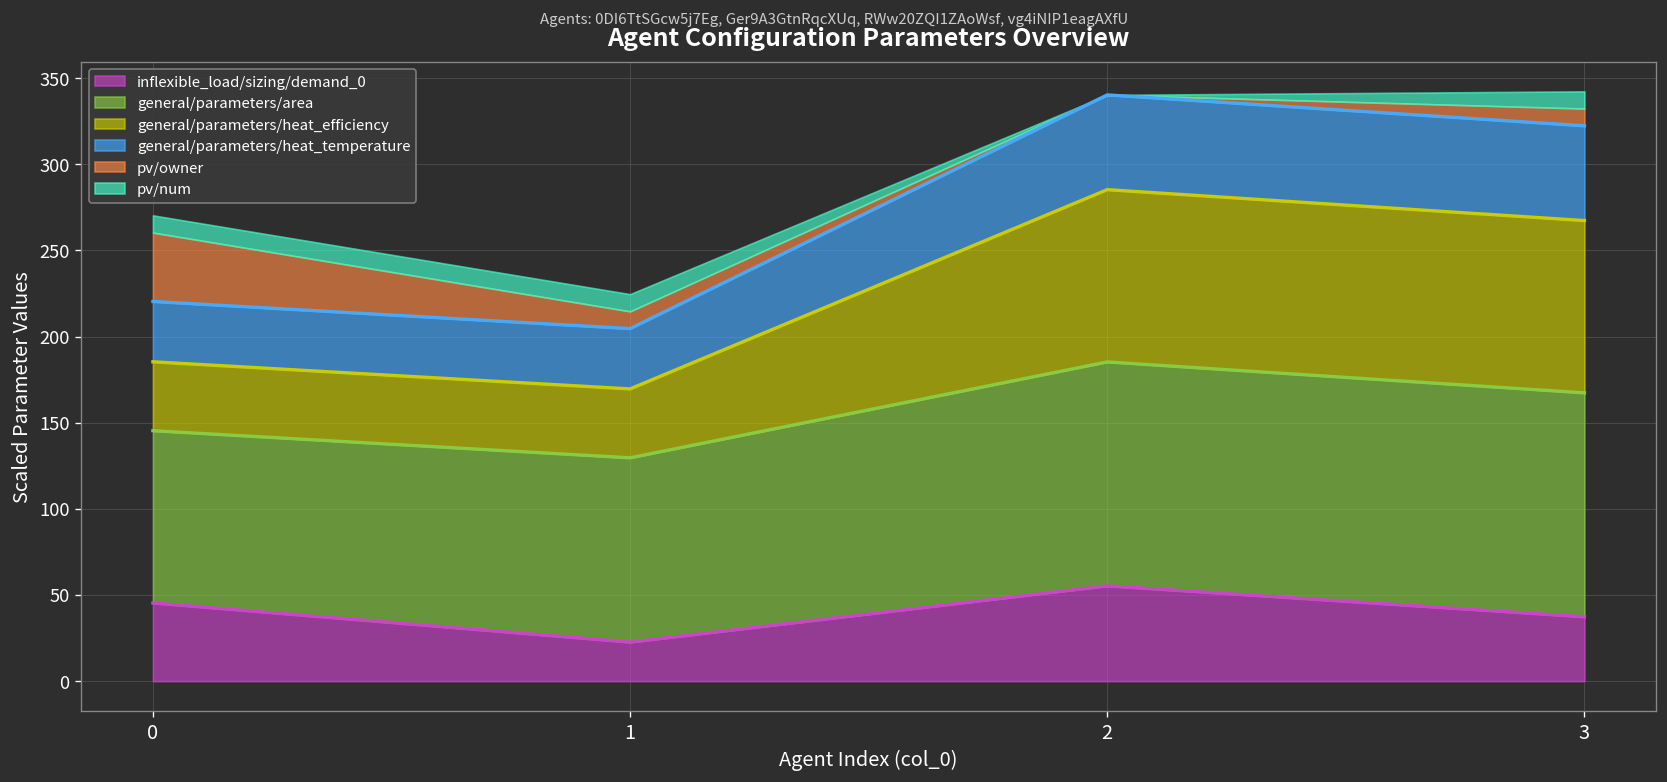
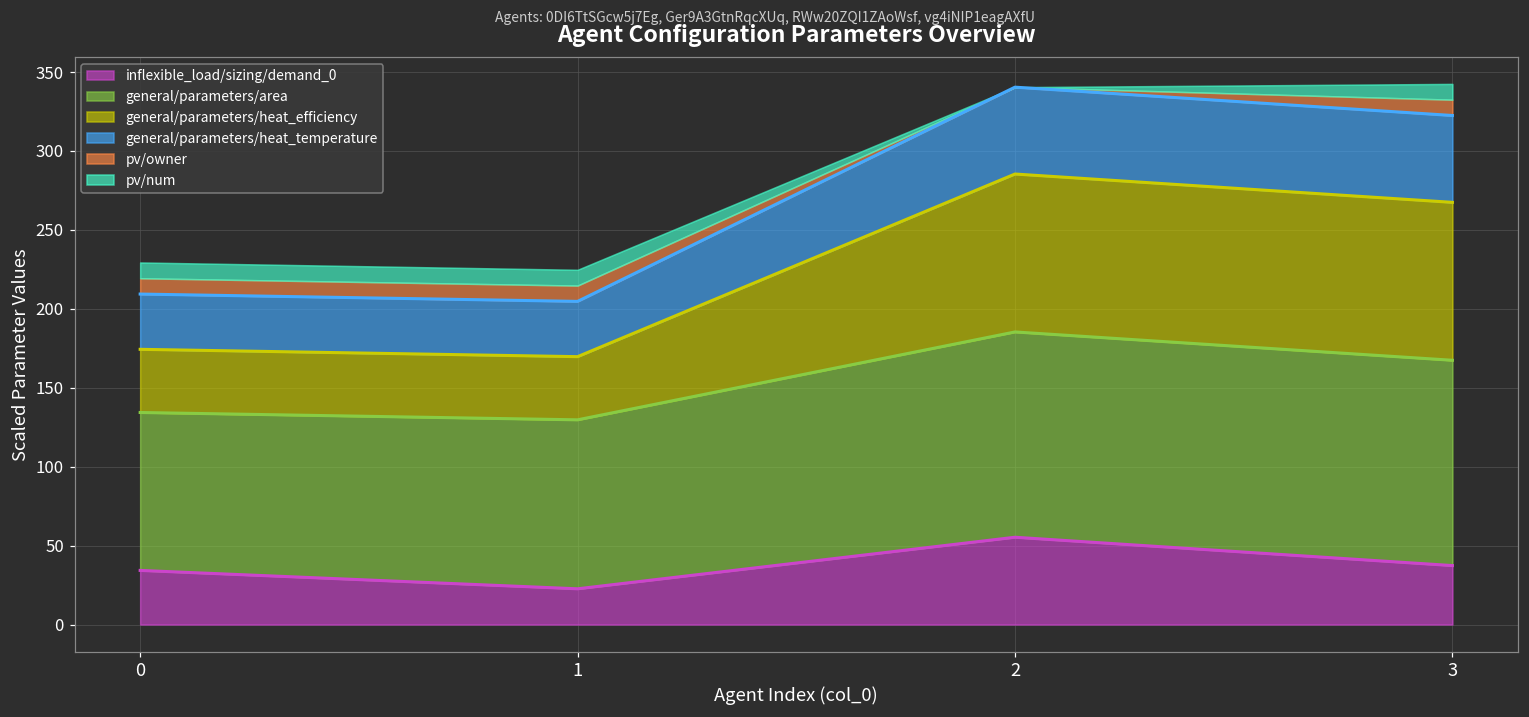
inflexible_load/sizing/demand_0, 0: 45 -> 34
pv/owner, 0: 40 -> 10
